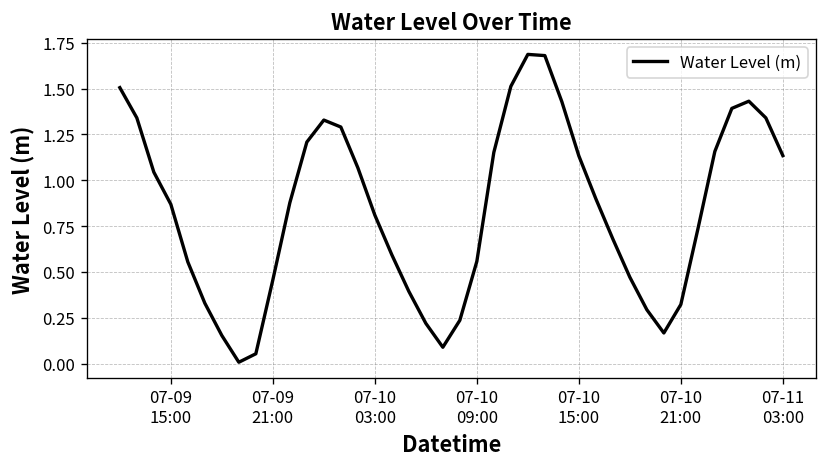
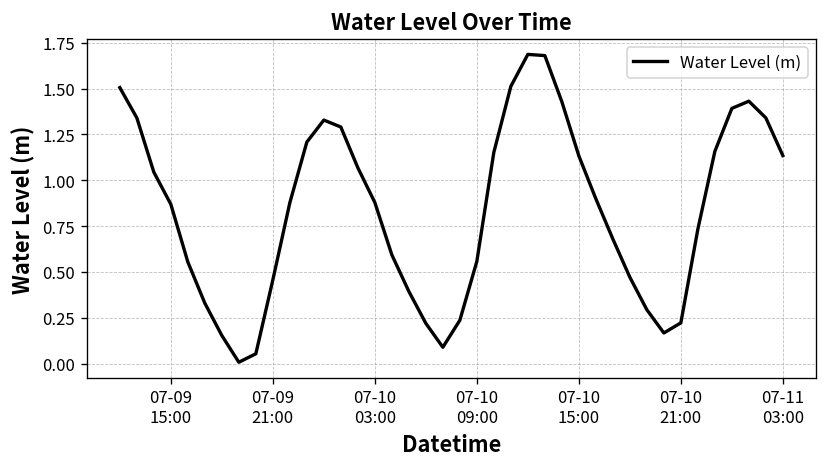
07-10 03:00: 0.81 -> 0.88
07-10 21:00: 0.32 -> 0.22
